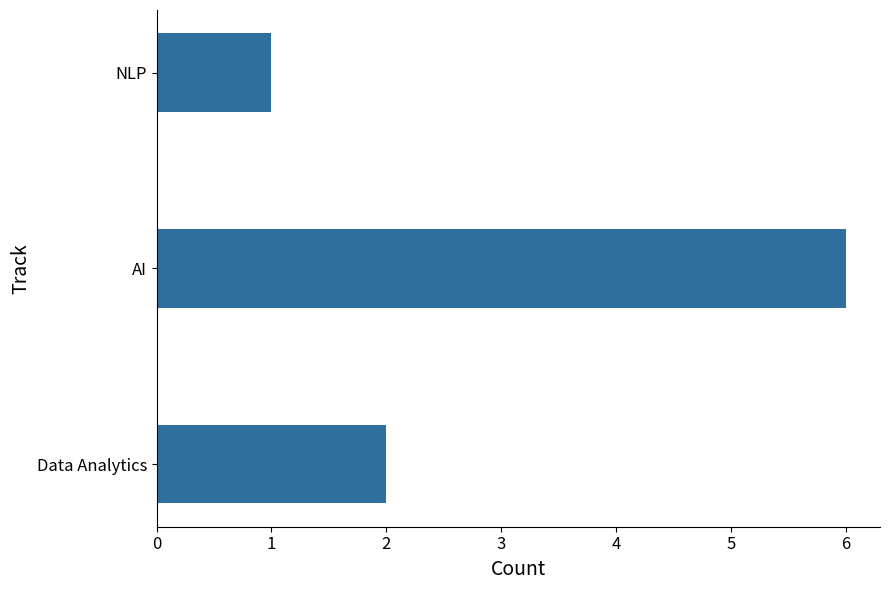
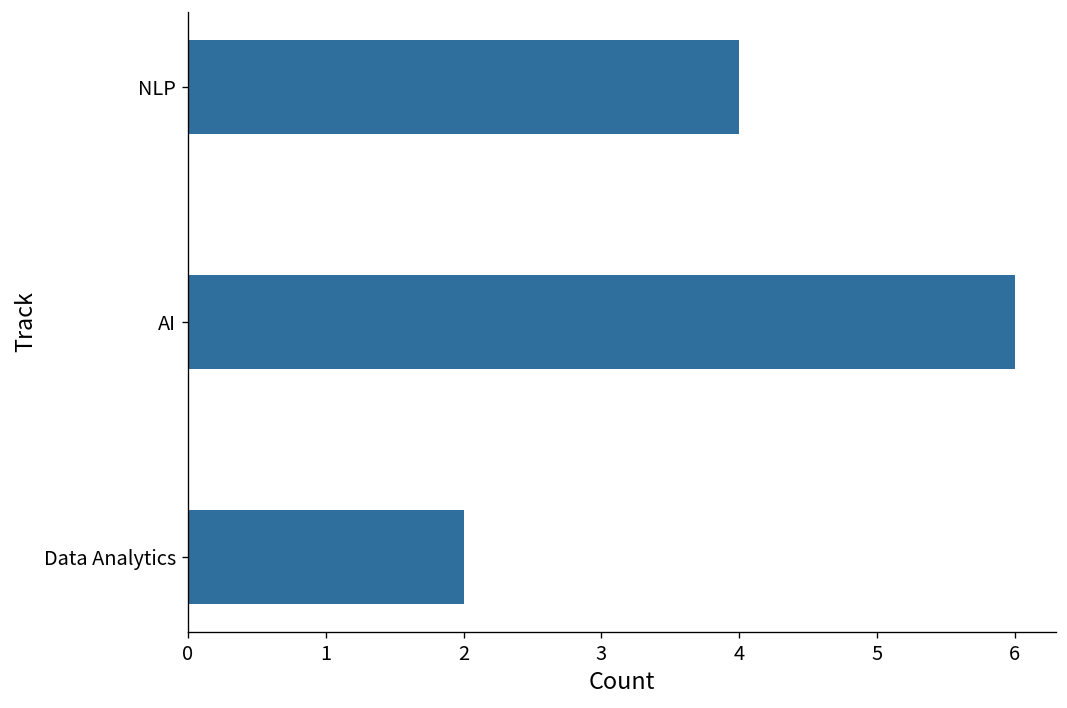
NLP: 1 -> 4
